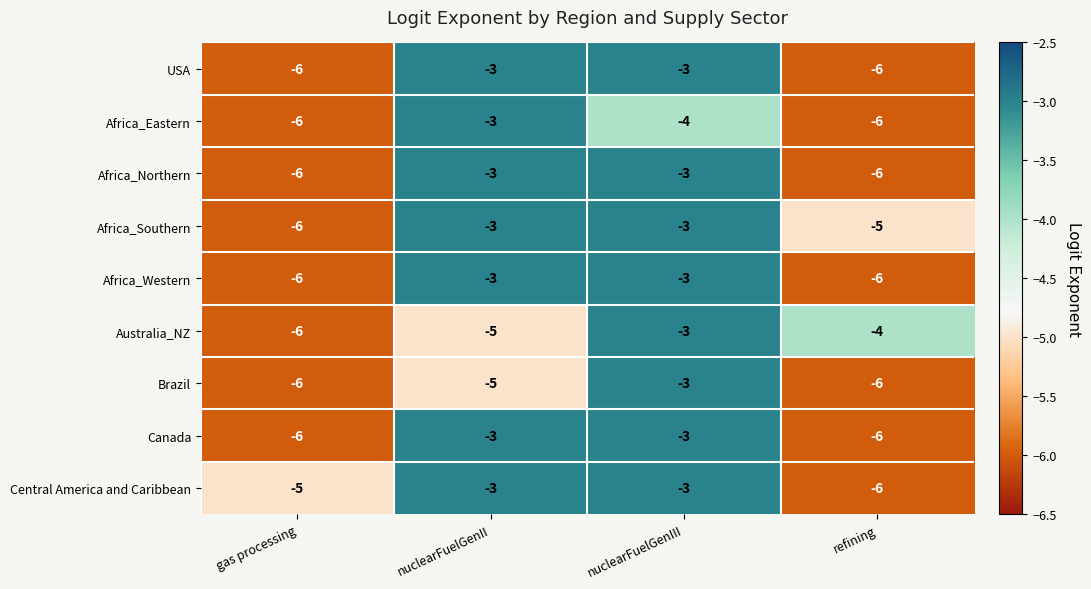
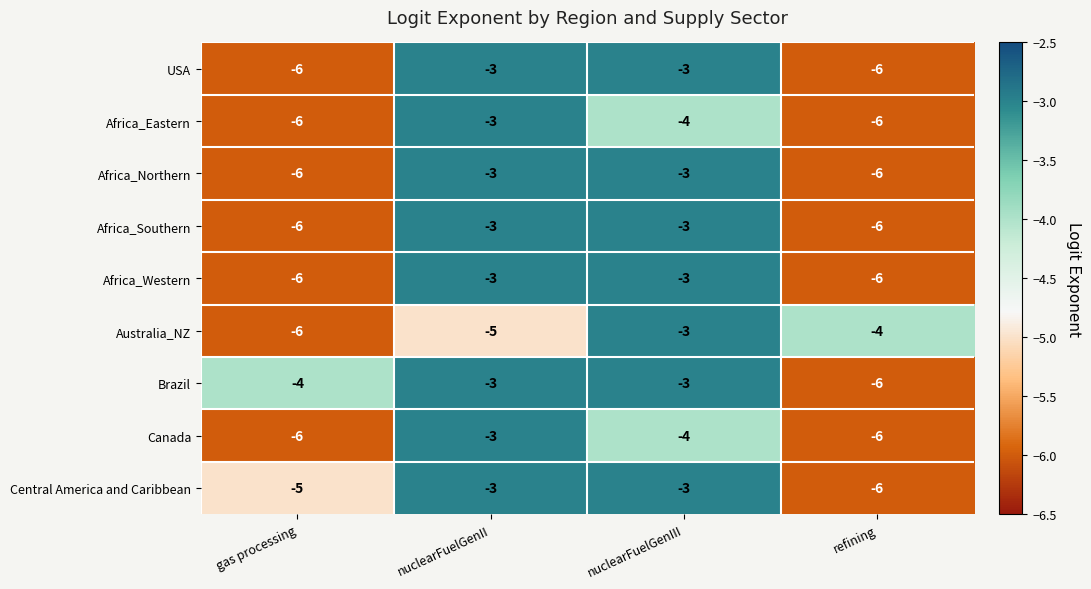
Africa_Southern, refining: -5 -> -6
Brazil, gas processing: -6 -> -4
Brazil, nuclearFuelGenII: -5 -> -3
Canada, nuclearFuelGenIII: -3 -> -4
